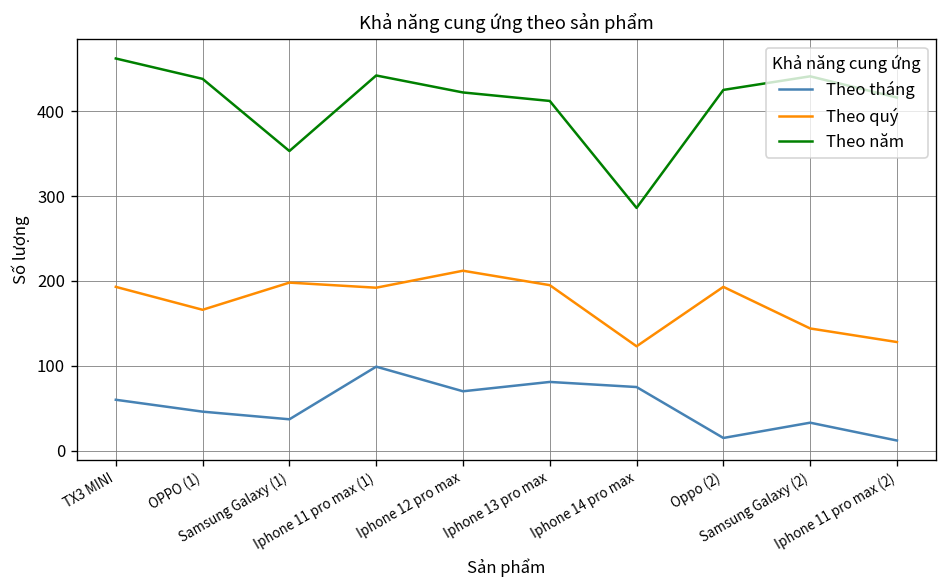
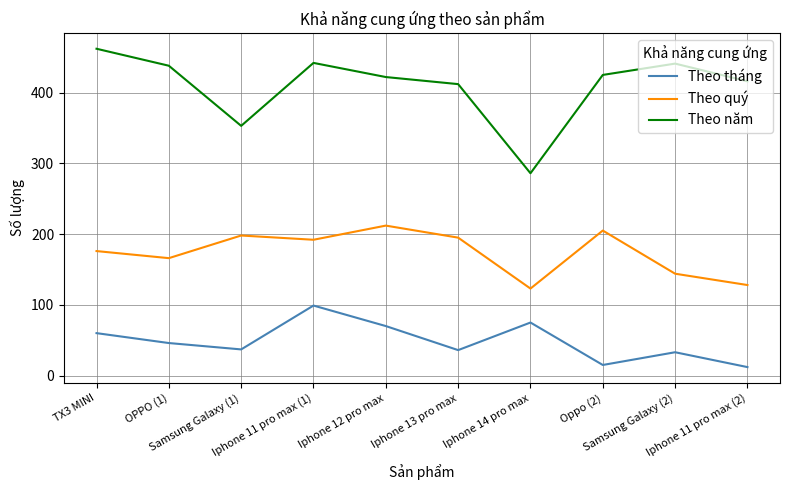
Theo quý, TX3 MINI: 190 -> 180
Theo tháng, Iphone 13 pro max: 80 -> 40
Theo quý, Oppo (2): 190 -> 210
